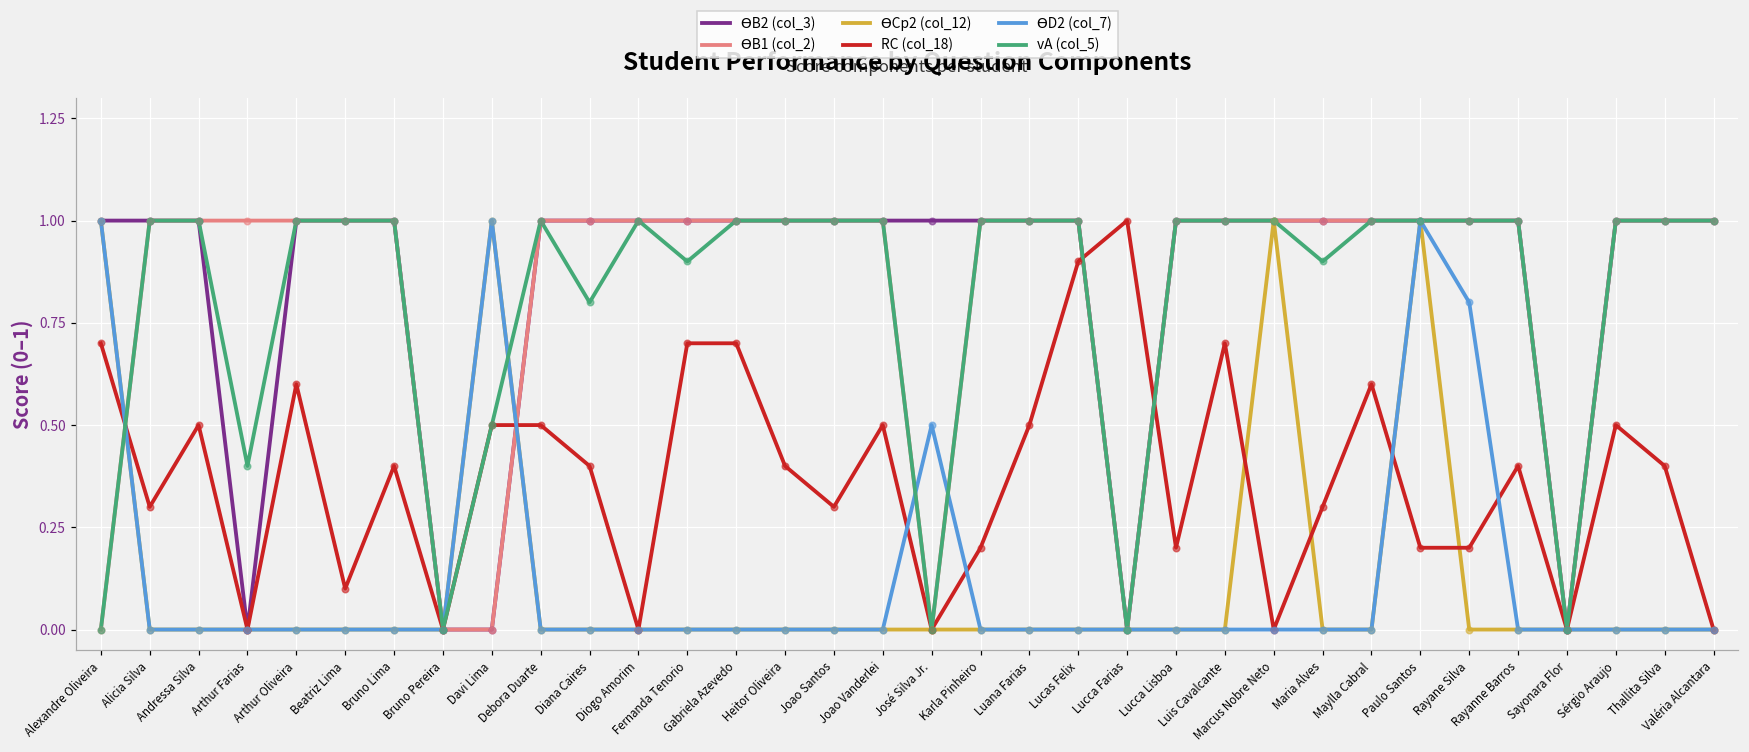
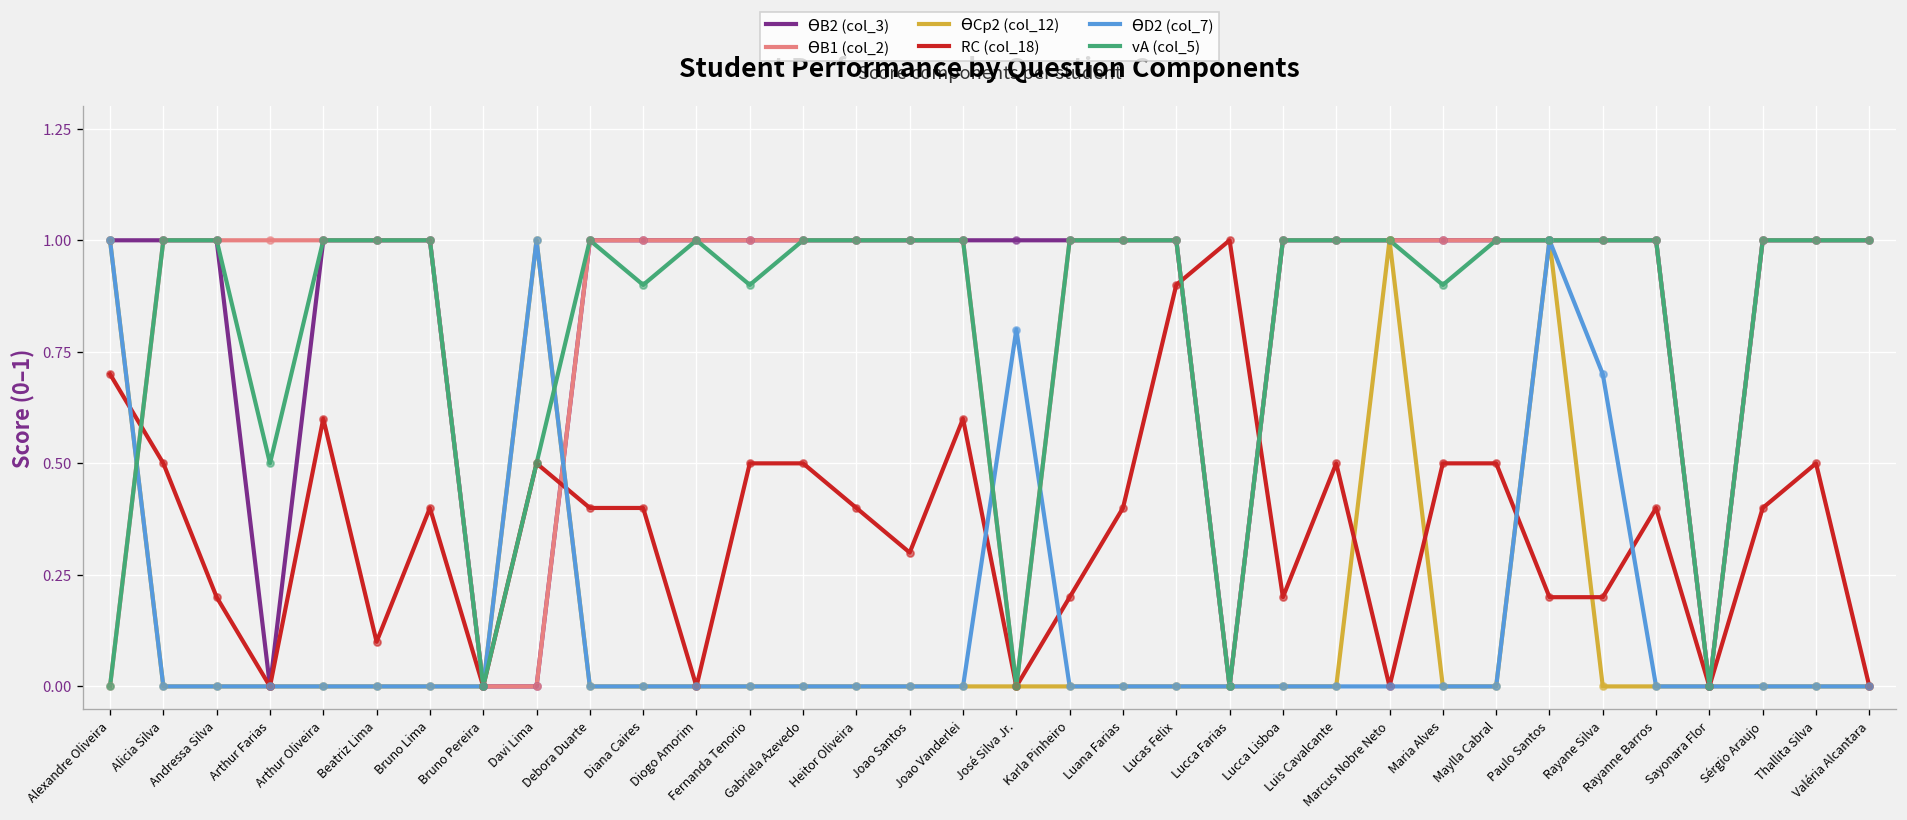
RC (col_18), Alicia Silva: 0.3 -> 0.5
RC (col_18), Andressa Silva: 0.5 -> 0.2
vA (col_5), Arthur Farias: 0.4 -> 0.5
RC (col_18), Debora Duarte: 0.5 -> 0.4
vA (col_5), Diana Caires: 0.8 -> 0.9
RC (col_18), Fernanda Tenorio: 0.7 -> 0.5
RC (col_18), Gabriela Azevedo: 0.7 -> 0.5
RC (col_18), Joao Vanderlei: 0.5 -> 0.6
ѲD2 (col_7), José Silva Jr.: 0.5 -> 0.8
RC (col_18), Luana Farias: 0.5 -> 0.4
RC (col_18), Luis Cavalcante: 0.7 -> 0.5
RC (col_18), Maria Alves: 0.3 -> 0.5
RC (col_18), Maylla Cabral: 0.6 -> 0.5
ѲD2 (col_7), Rayane Silva: 0.8 -> 0.7
RC (col_18), Sérgio Araujo: 0.5 -> 0.4
RC (col_18), Thallita Silva: 0.4 -> 0.5
